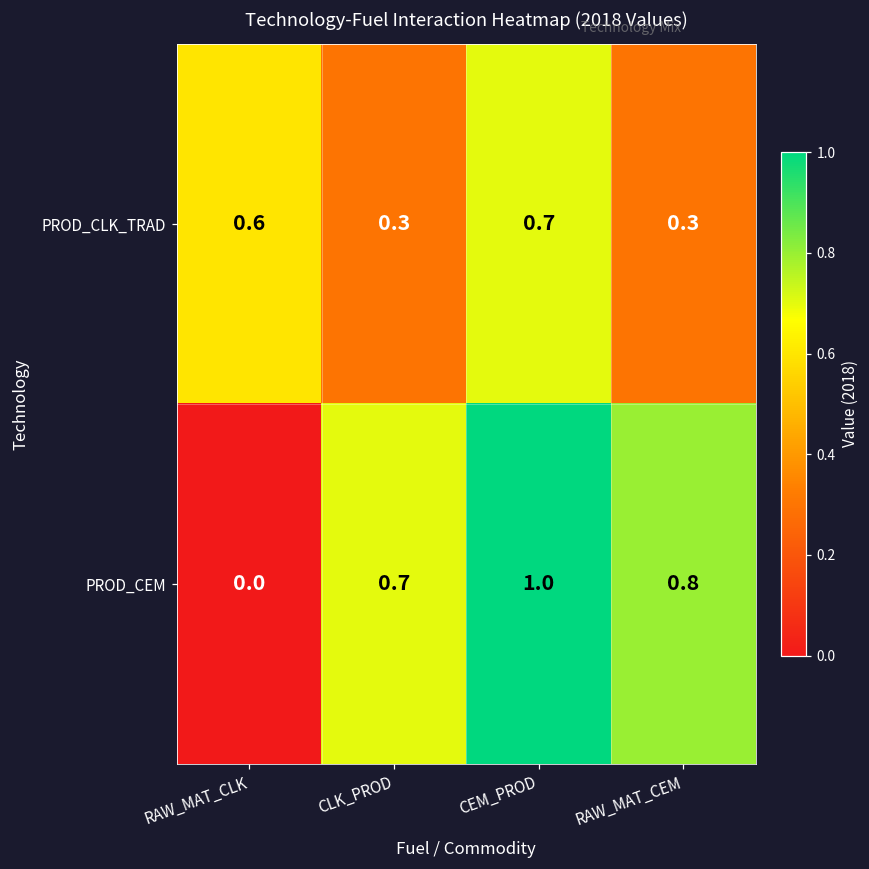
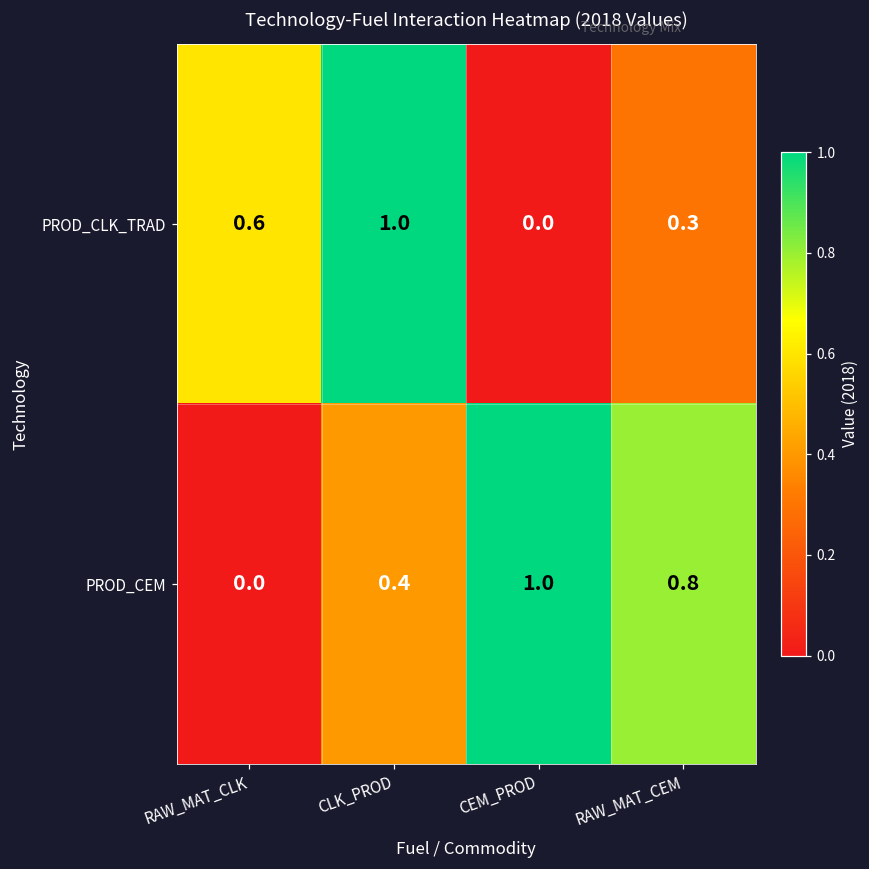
PROD_CLK_TRAD, CLK_PROD: 0.3 -> 1.0
PROD_CLK_TRAD, CEM_PROD: 0.7 -> 0.0
PROD_CEM, CLK_PROD: 0.7 -> 0.4
